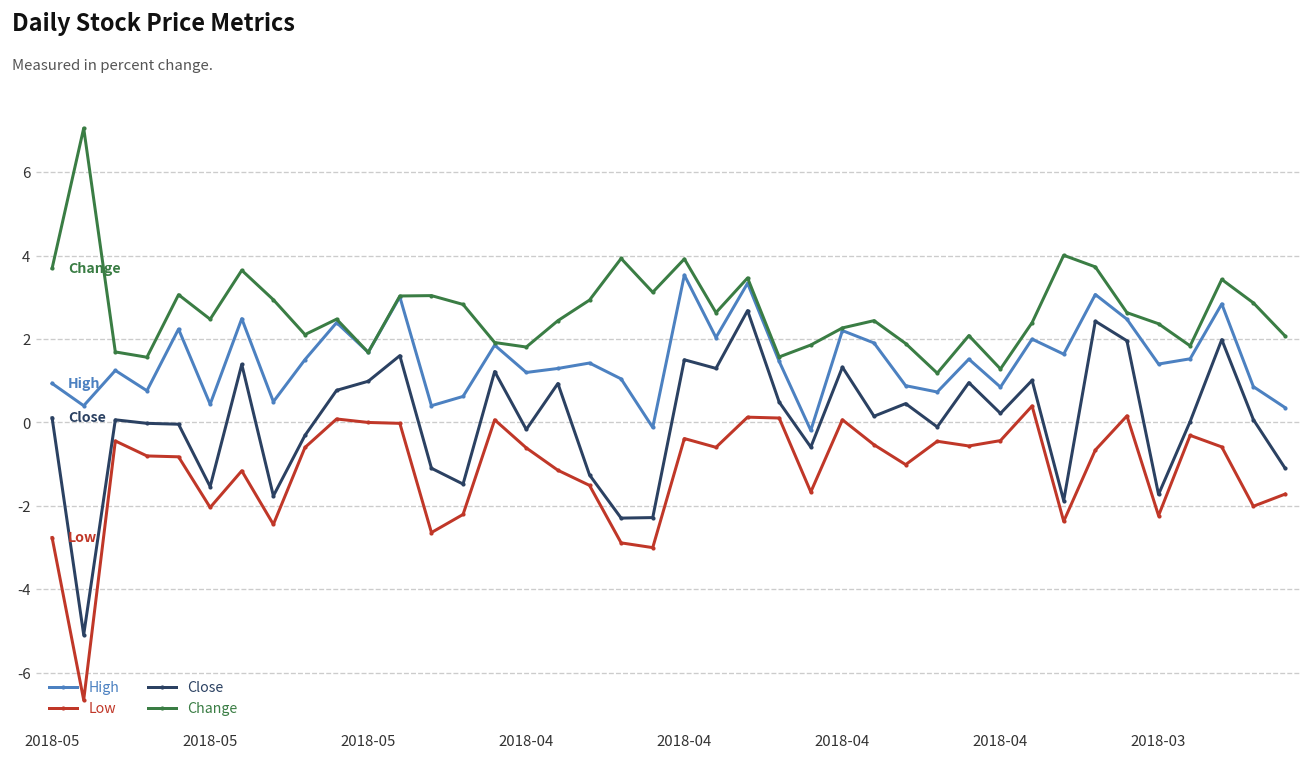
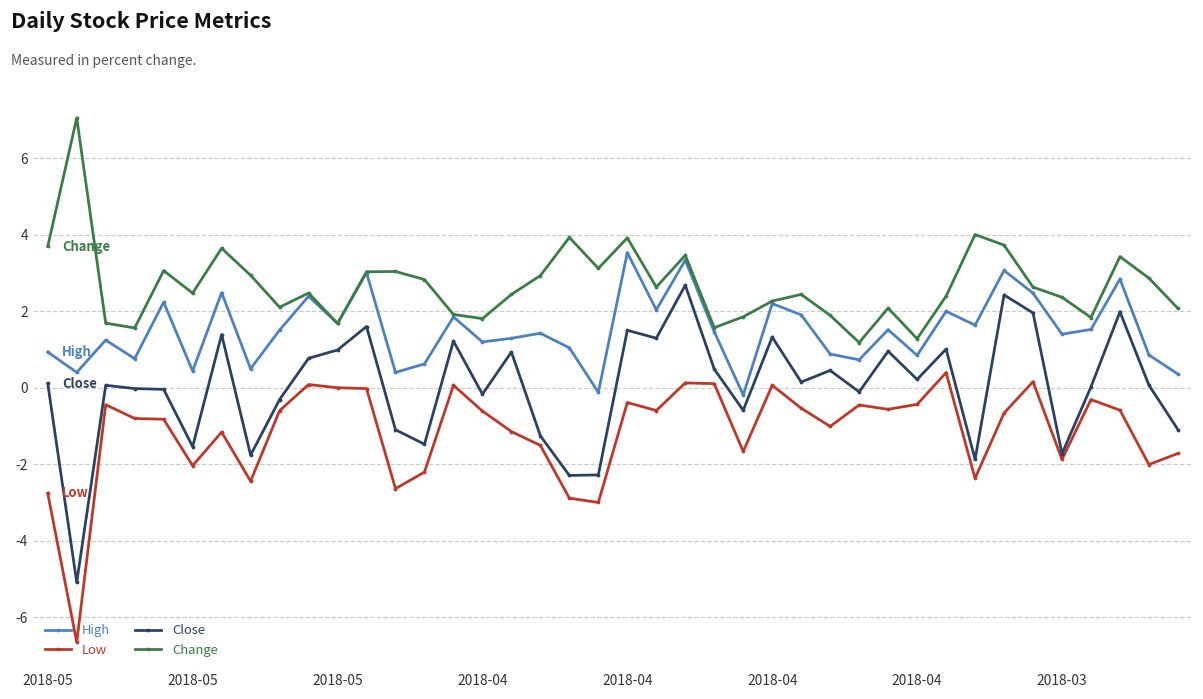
Low, 2018-03: -2.2 -> -1.9
